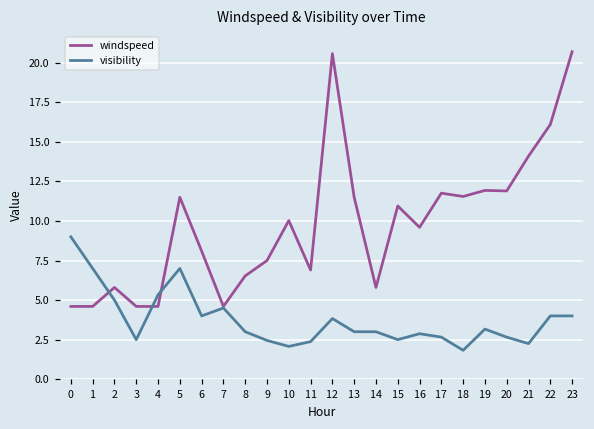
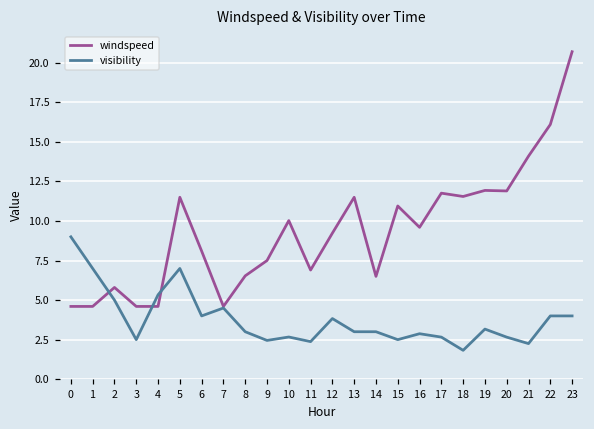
visibility, 10: 2.1 -> 2.7
windspeed, 12: 20.6 -> 9.2
windspeed, 14: 5.8 -> 6.5
